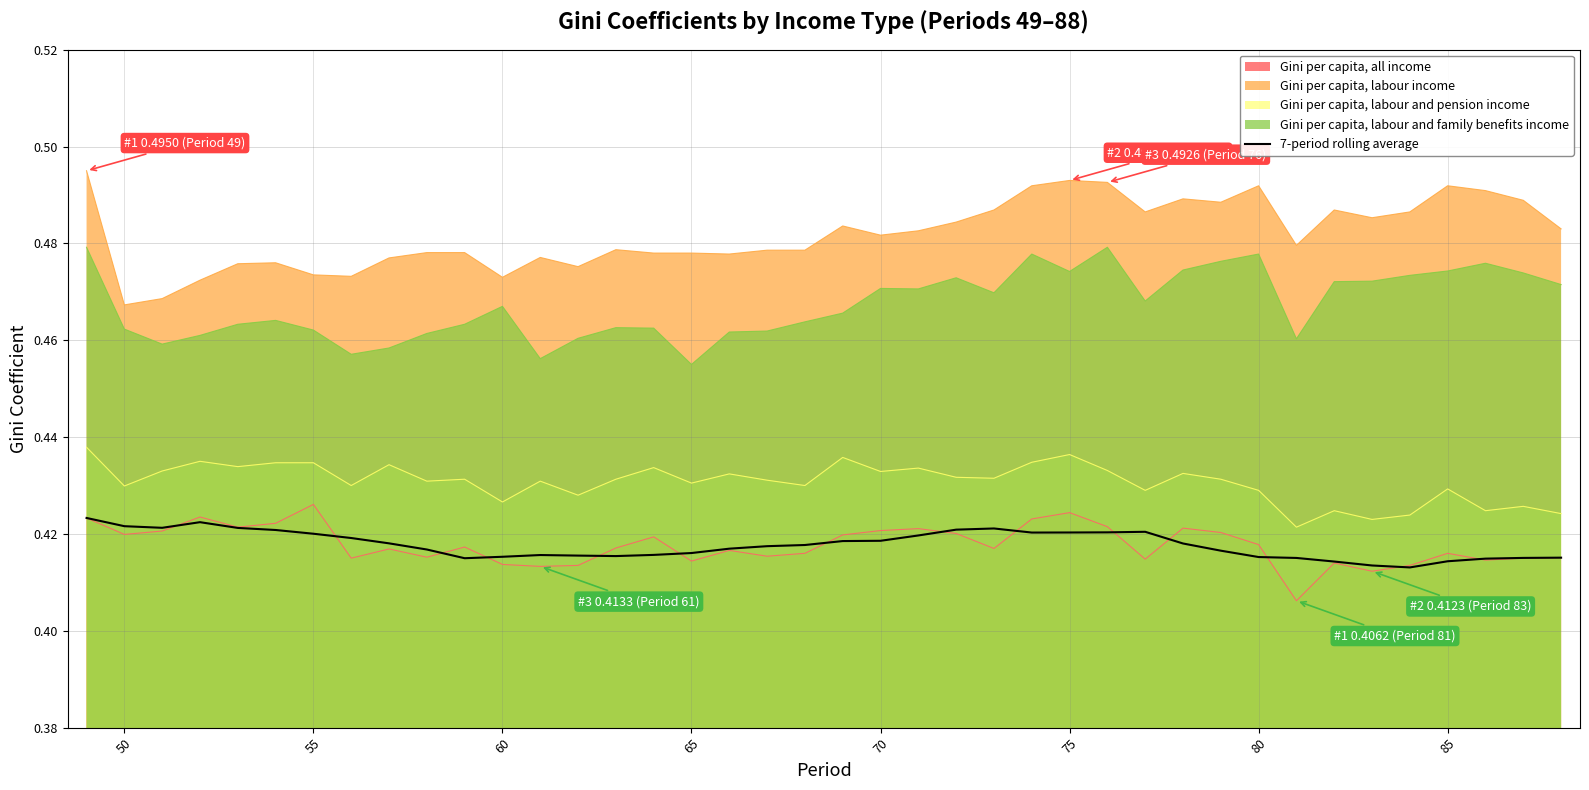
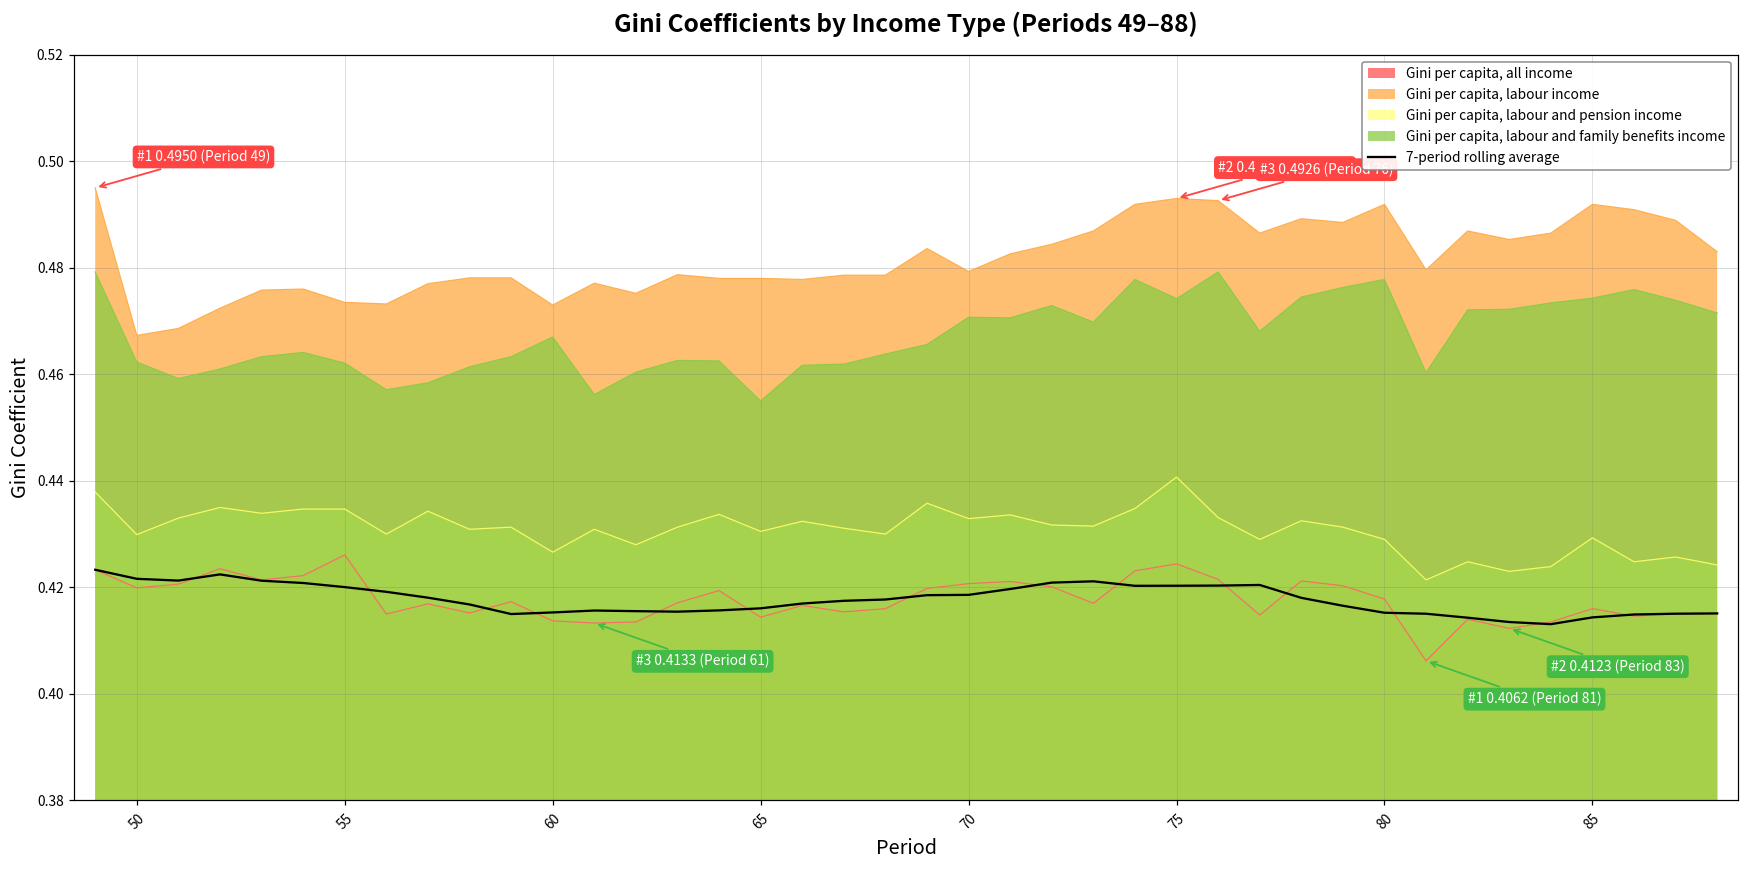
Gini per capita, labour income, 70: 0.482 -> 0.479
Gini per capita, labour and pension income, 75: 0.436 -> 0.441
